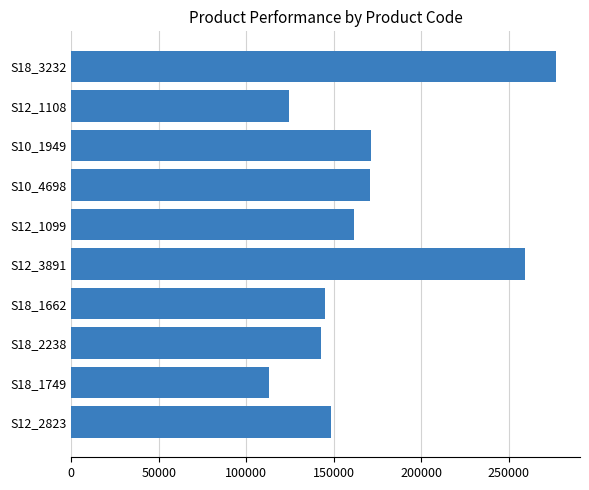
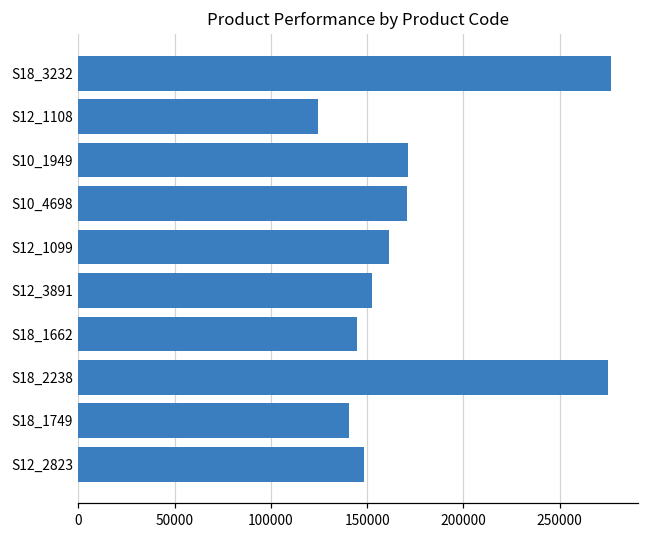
S12_3891: 259000 -> 153000
S18_2238: 143000 -> 275000
S18_1749: 113000 -> 141000
